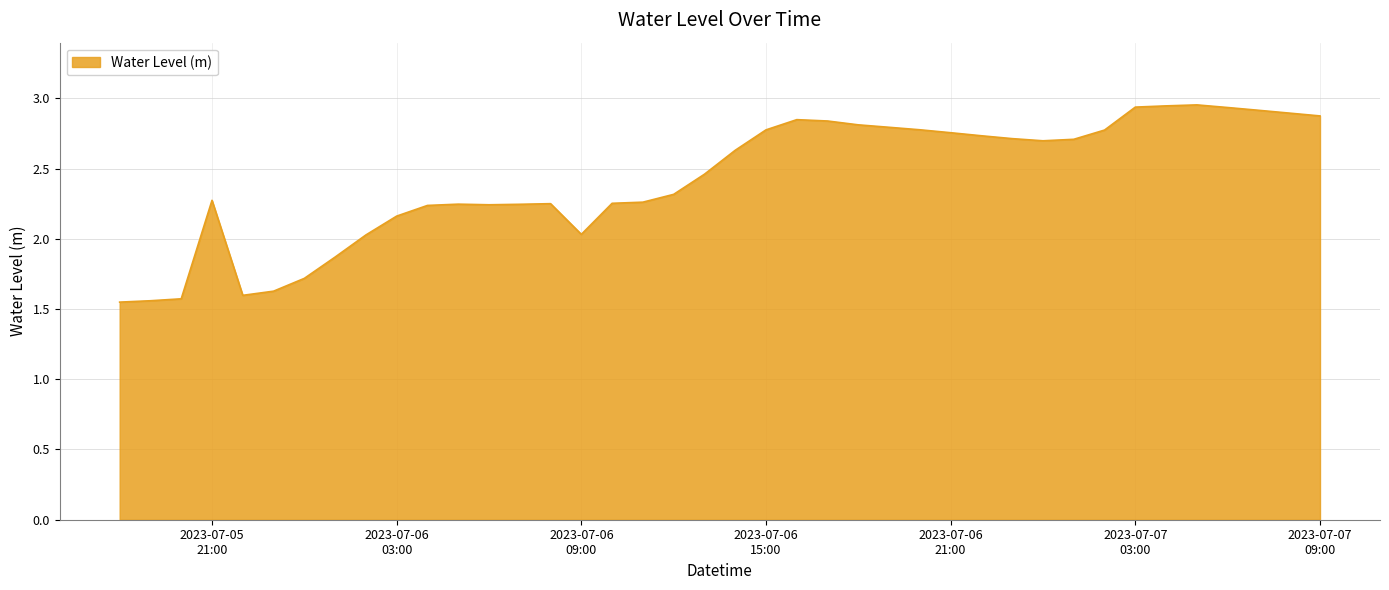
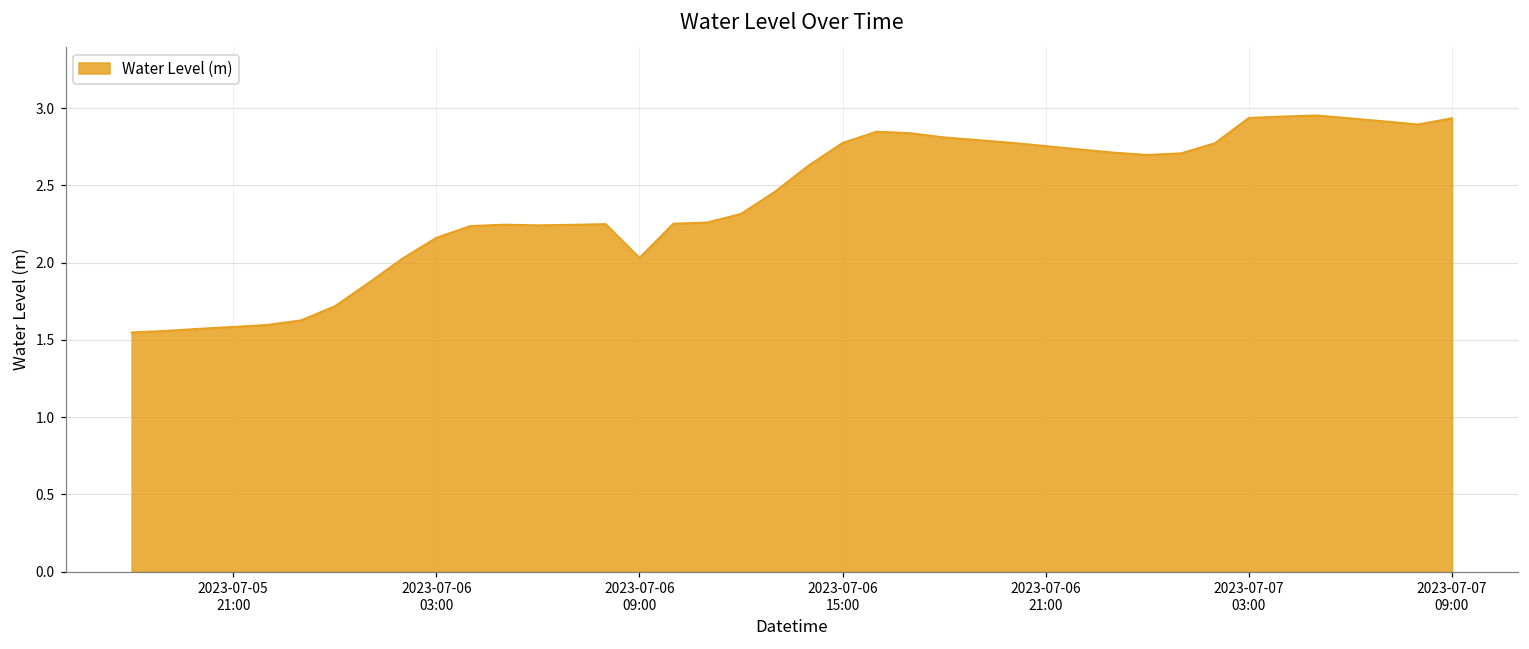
2023-07-05 21:00: 2.27 -> 1.58
2023-07-07 09:00: 2.87 -> 2.94
